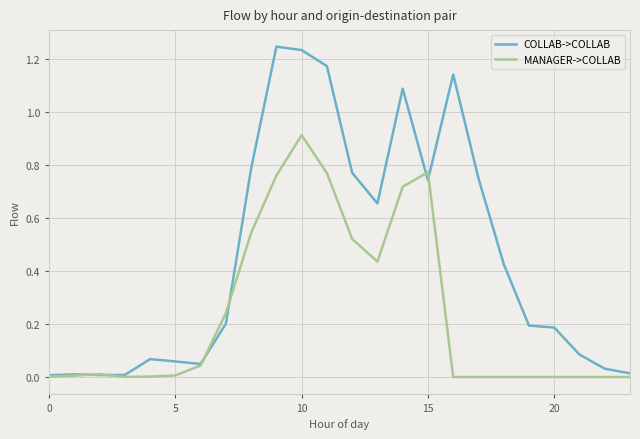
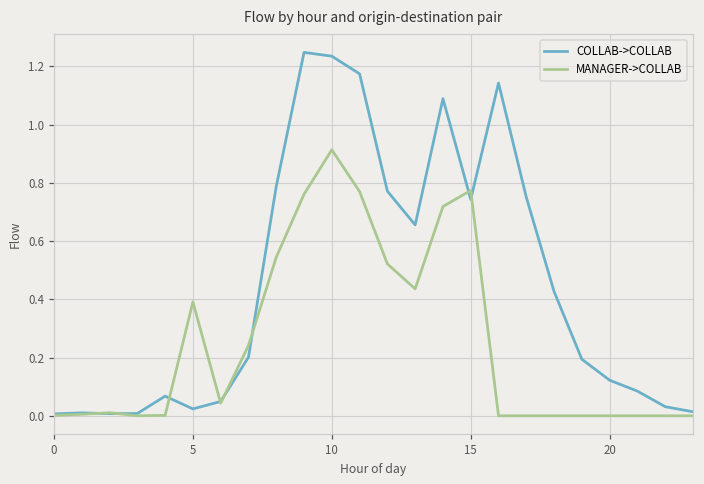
COLLAB->COLLAB, 5: 0.06 -> 0.02
MANAGER->COLLAB, 5: 0.01 -> 0.39
COLLAB->COLLAB, 20: 0.19 -> 0.12
